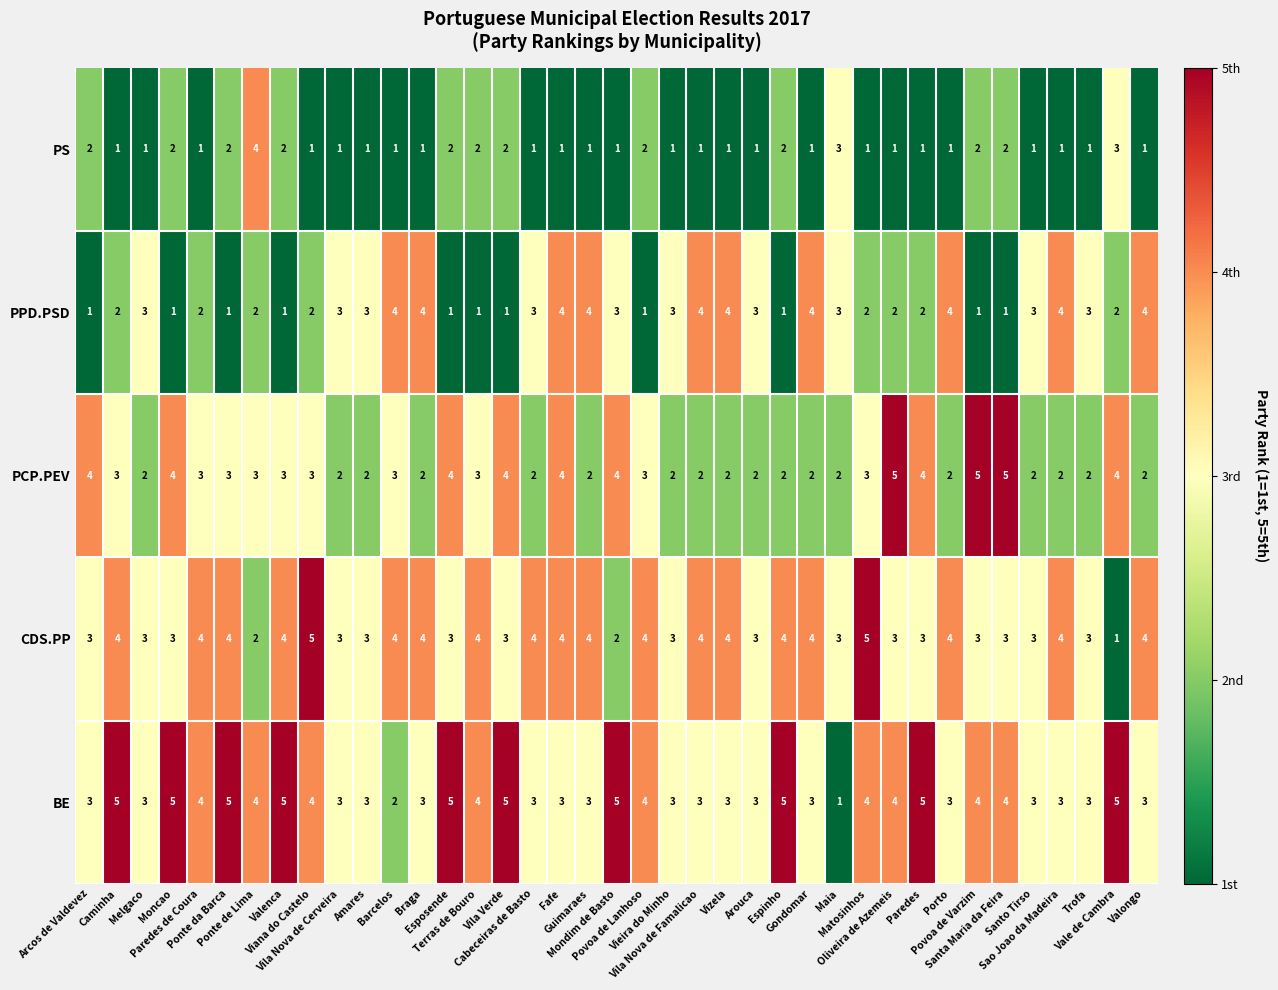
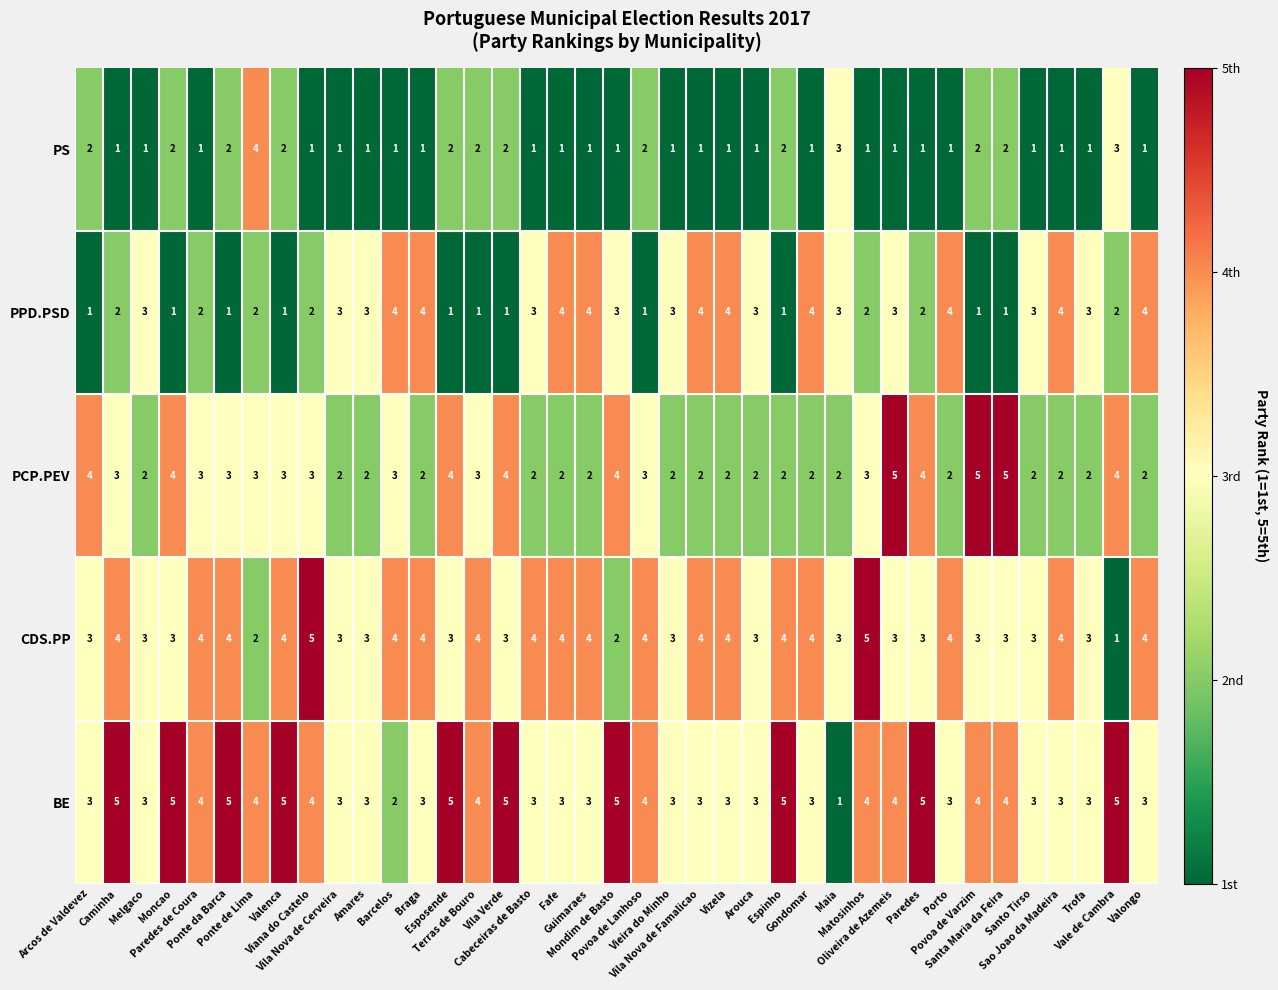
PPD.PSD, Oliveira de Azemeis: 2 -> 3
PCP.PEV, Fafe: 4 -> 2
